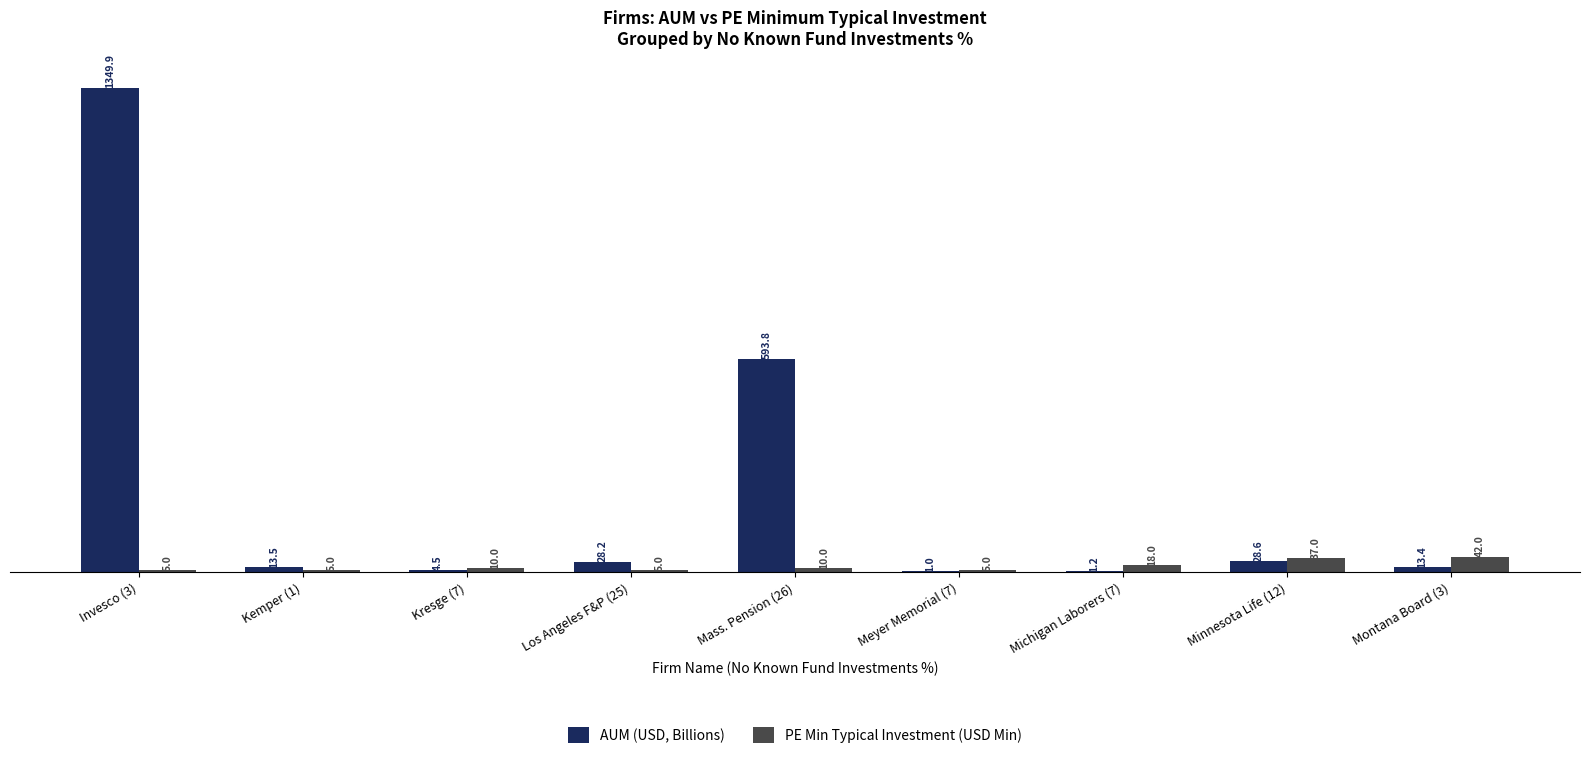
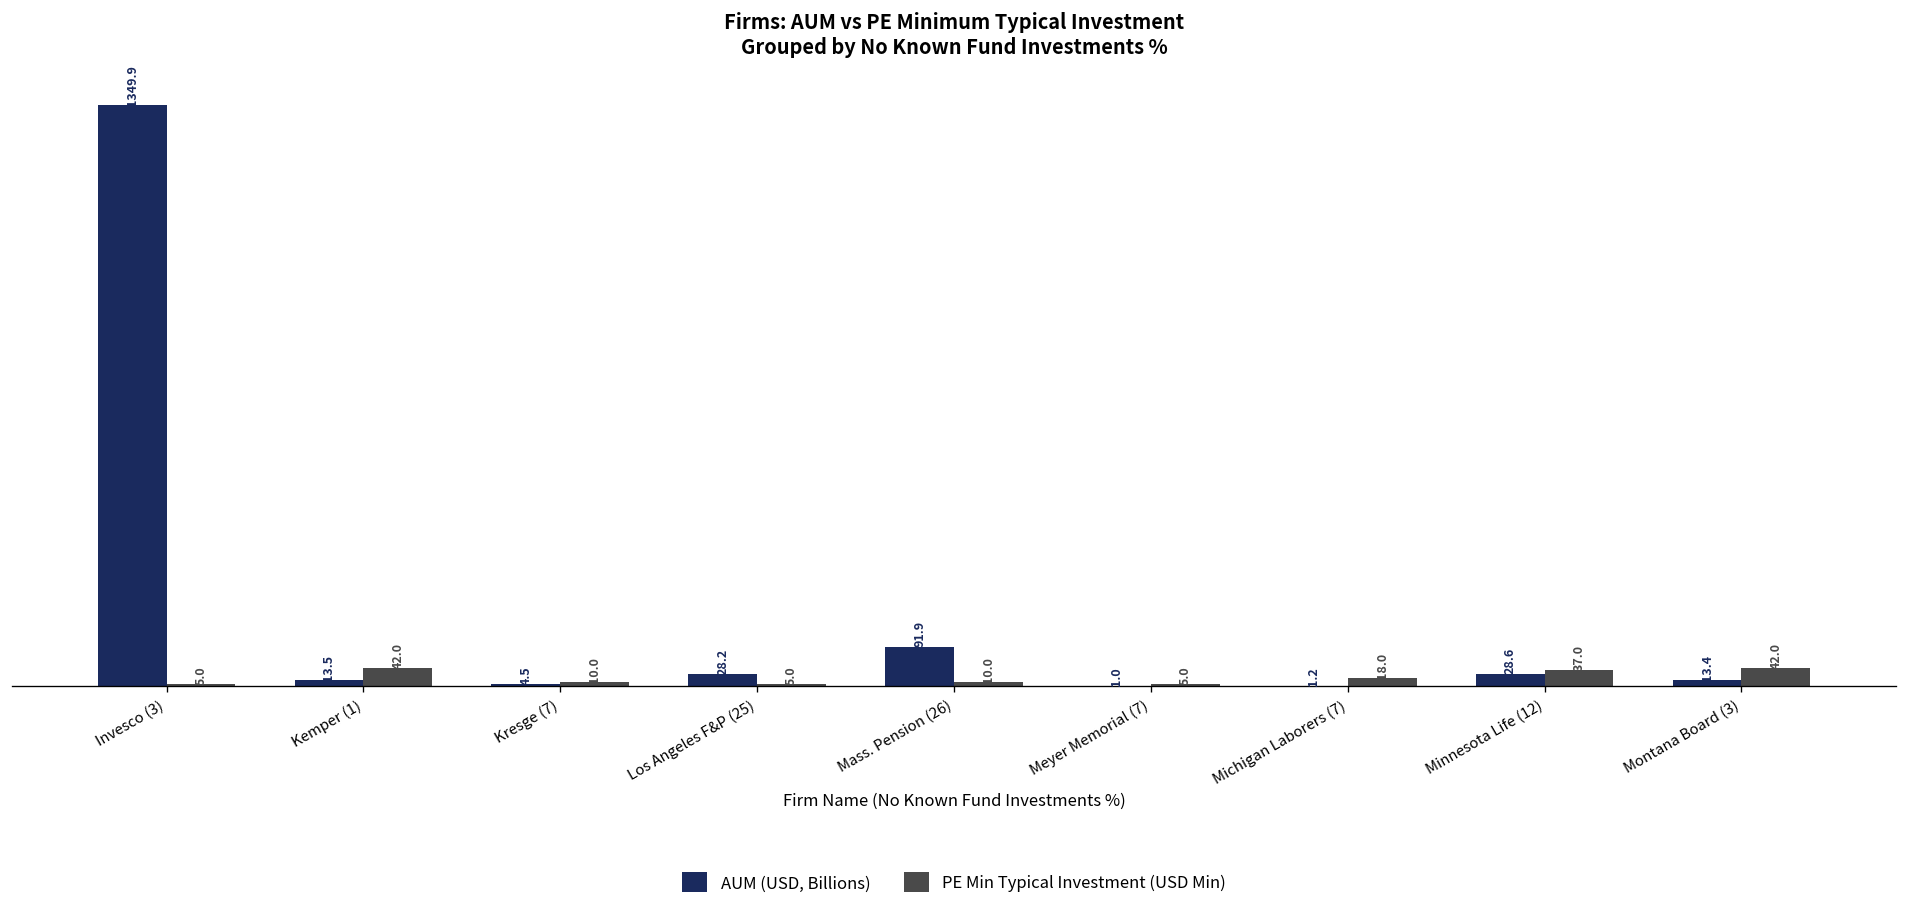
PE Min Typical Investment (USD Min), Kemper (1): 5.0 -> 42.0
AUM (USD, Billions), Mass. Pension (26): 593.8 -> 91.9
